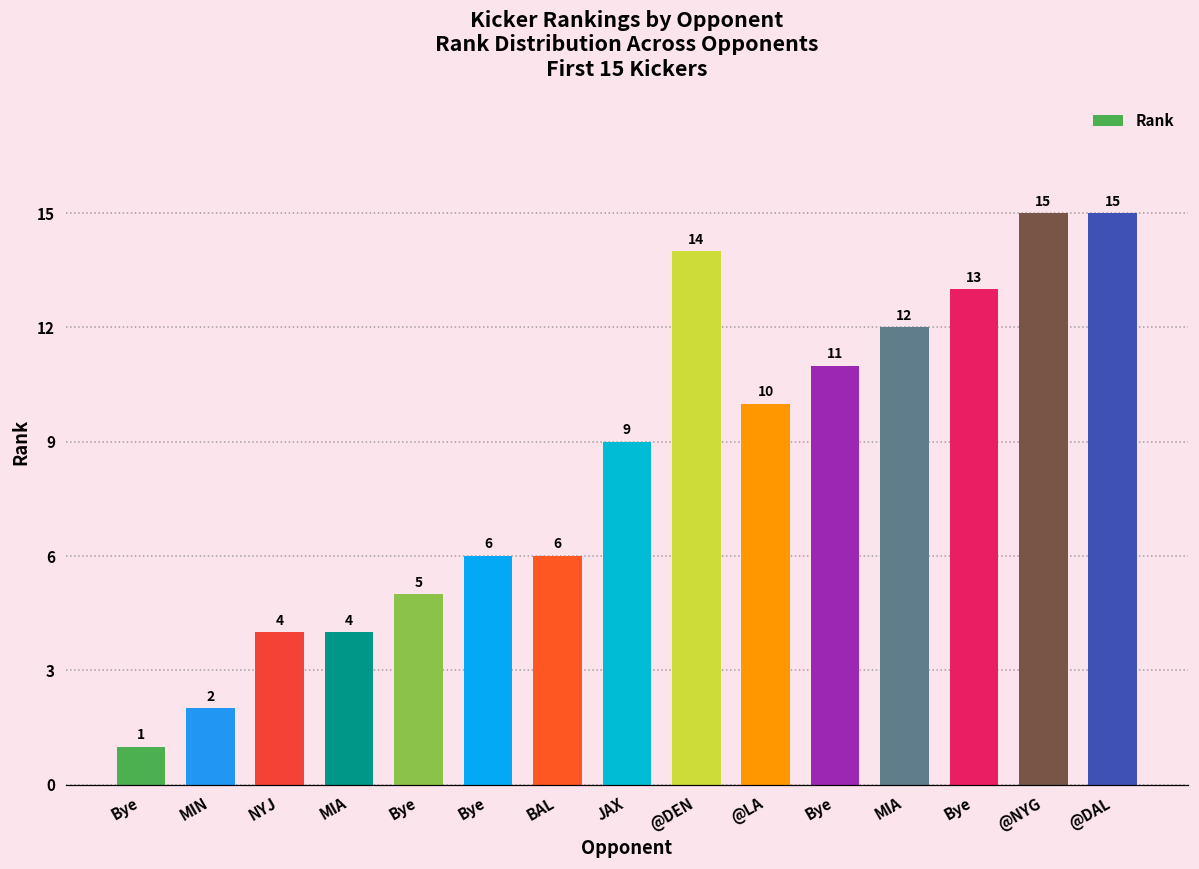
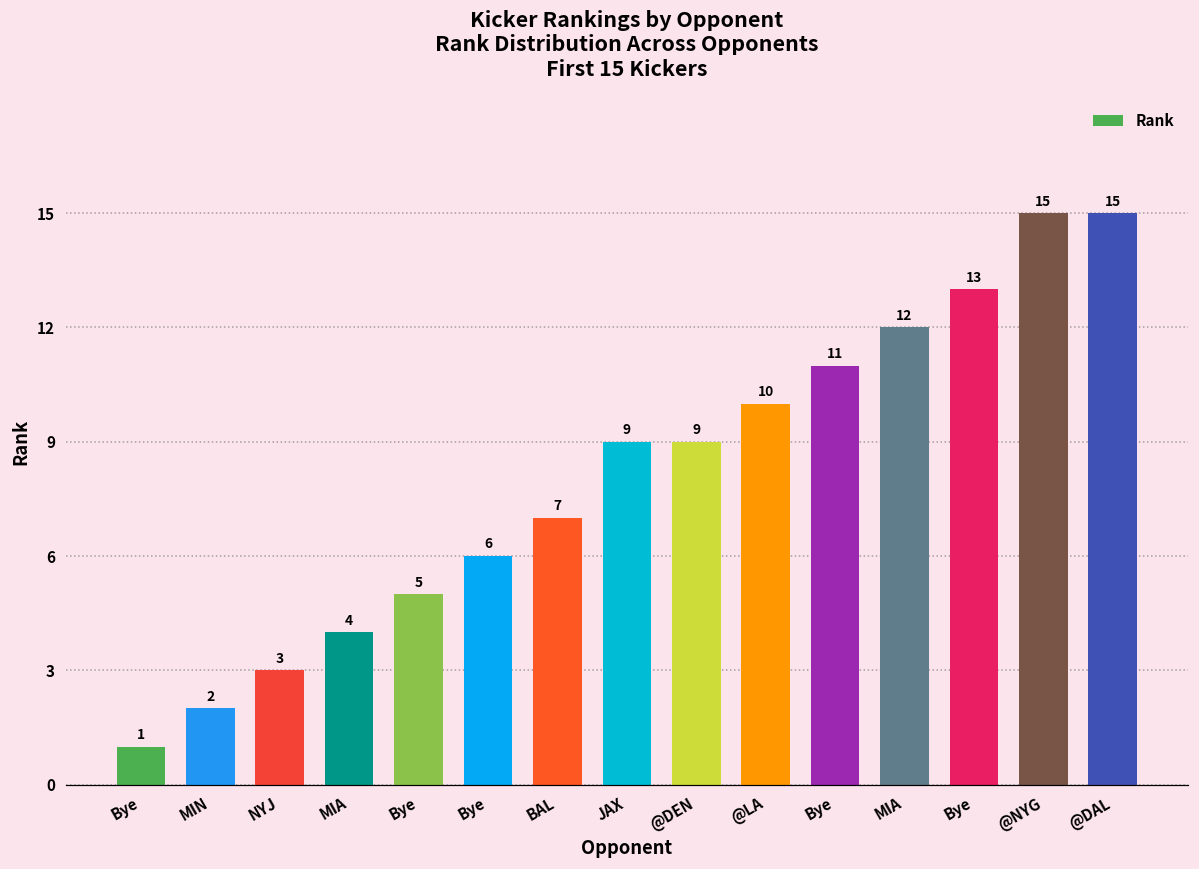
NYJ: 4 -> 3
BAL: 6 -> 7
@DEN: 14 -> 9
